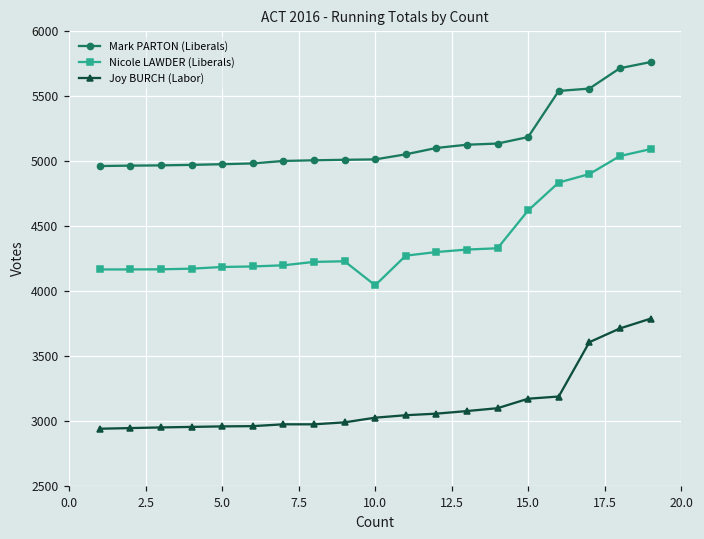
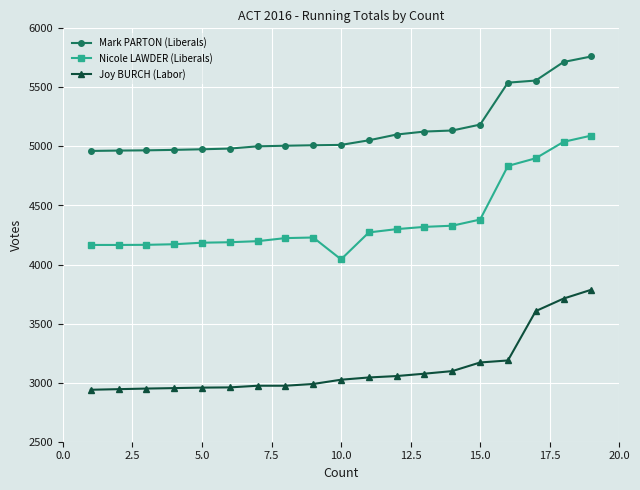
Nicole LAWDER (Liberals), 15.0: 4620 -> 4380
